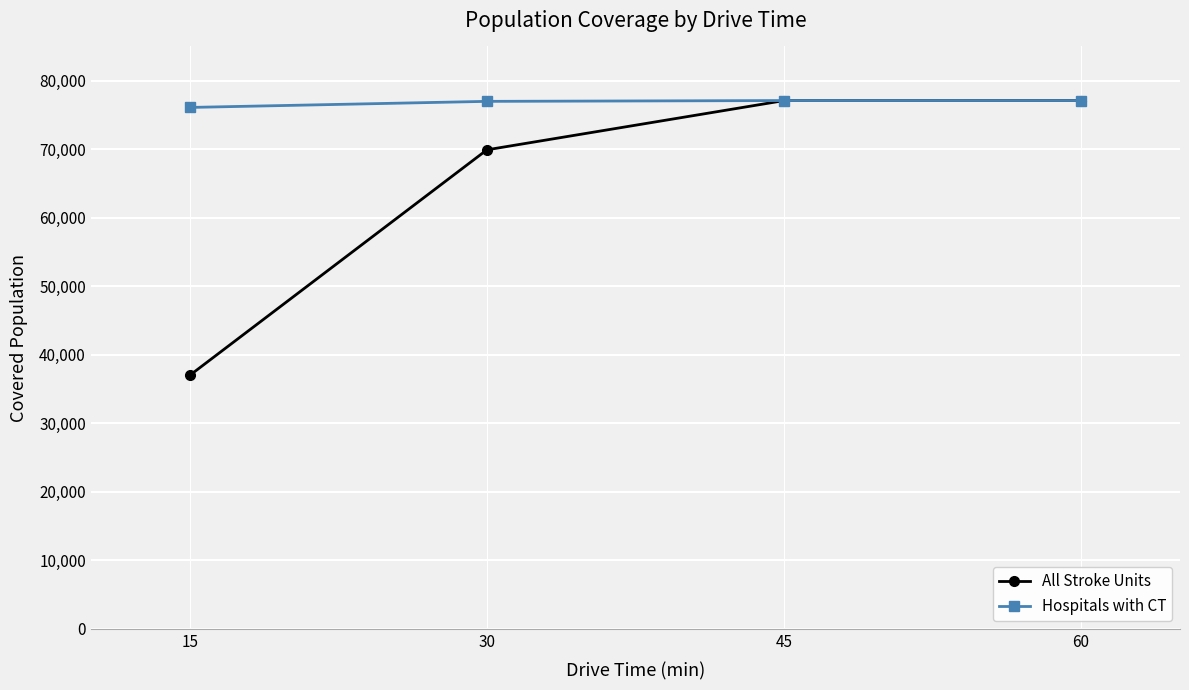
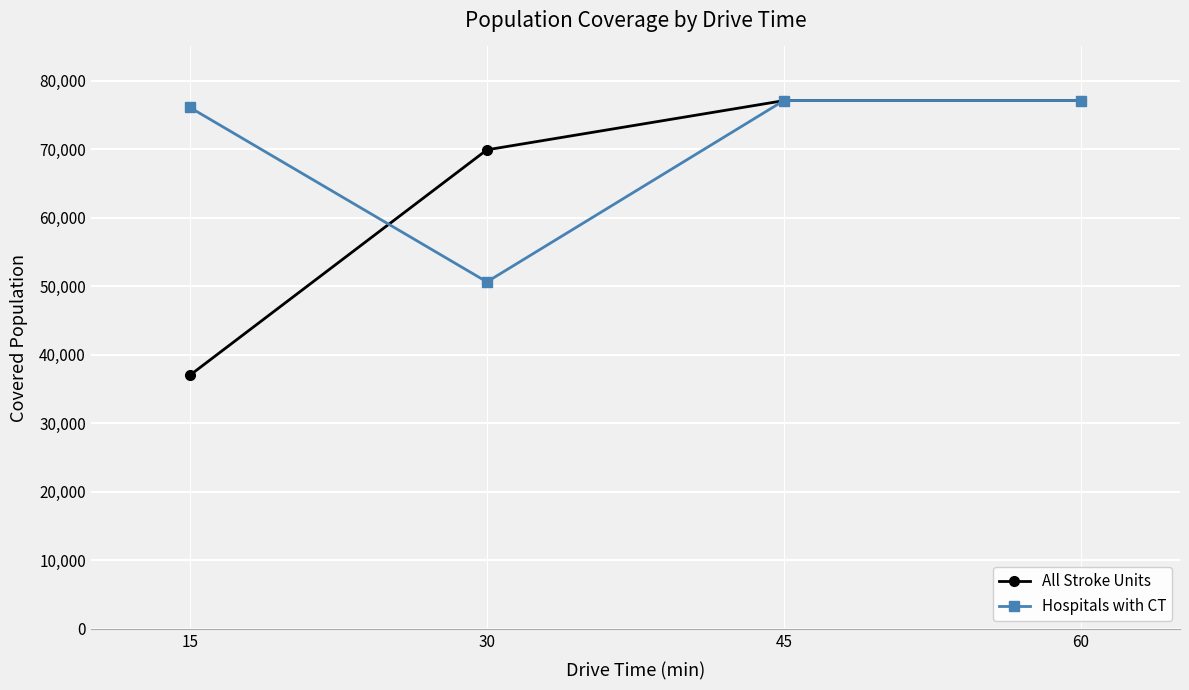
Hospitals with CT, 30: 77,000 -> 51,000
